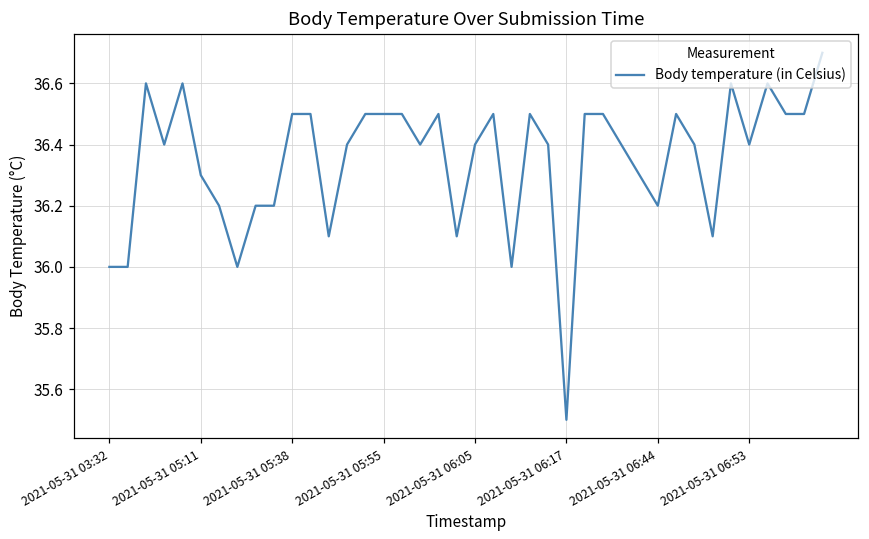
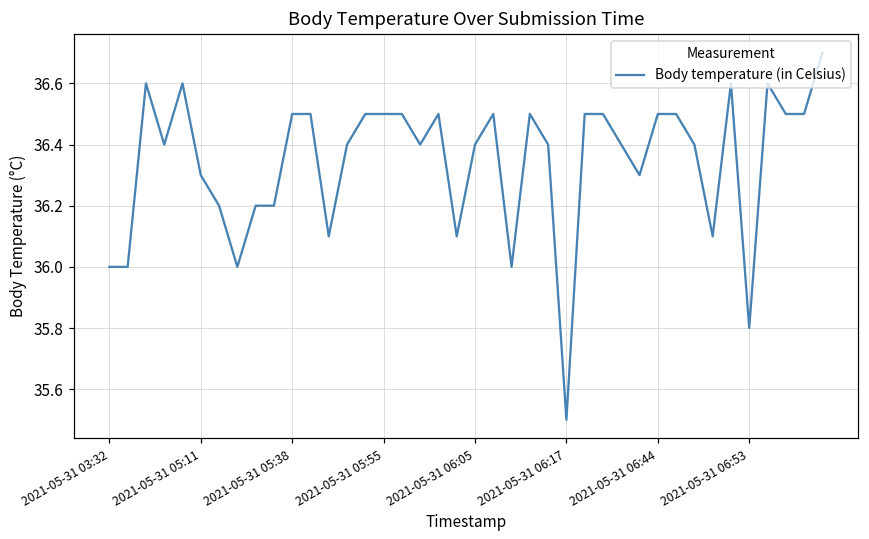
2021-05-31 06:44: 36.2 -> 36.5
2021-05-31 06:53: 36.4 -> 35.8
